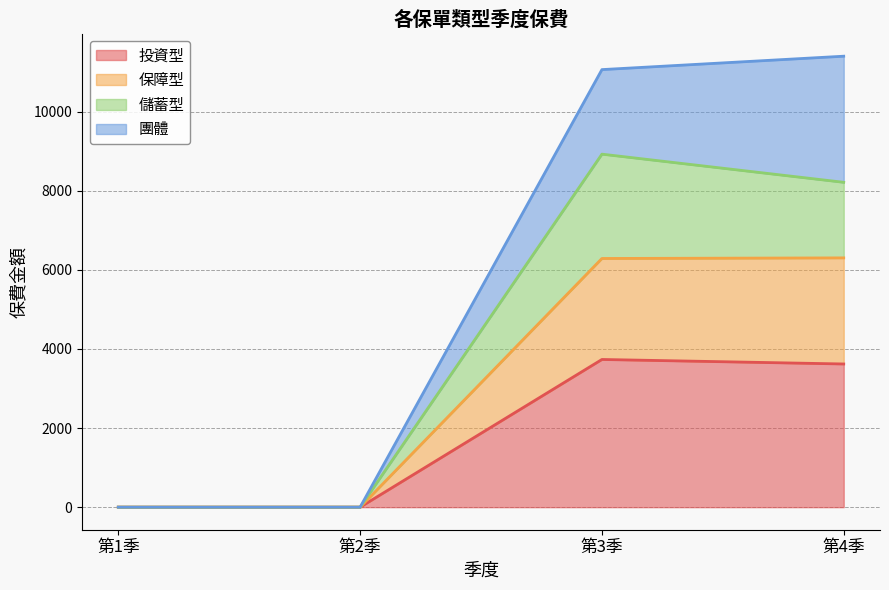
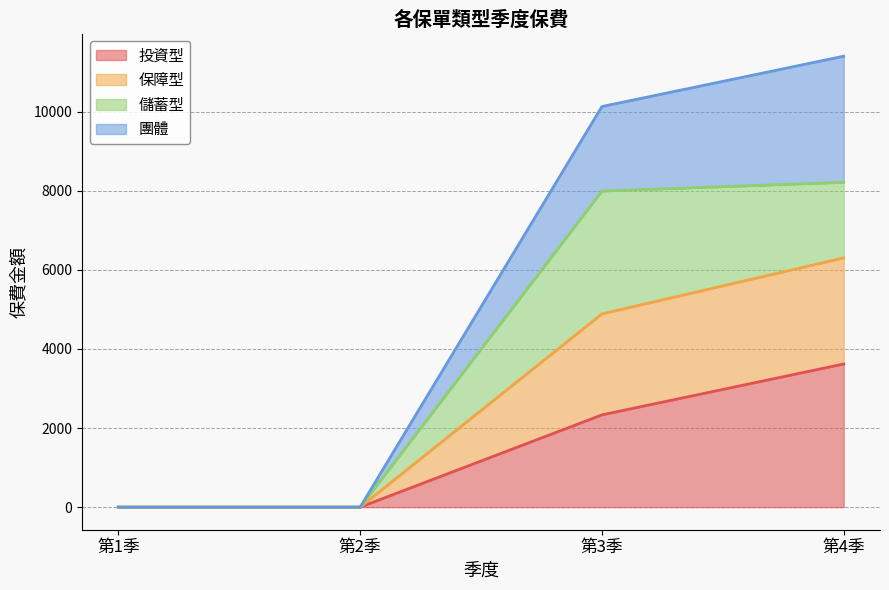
投資型, 第3季: 3700 -> 2300
儲蓄型, 第3季: 2600 -> 3100
